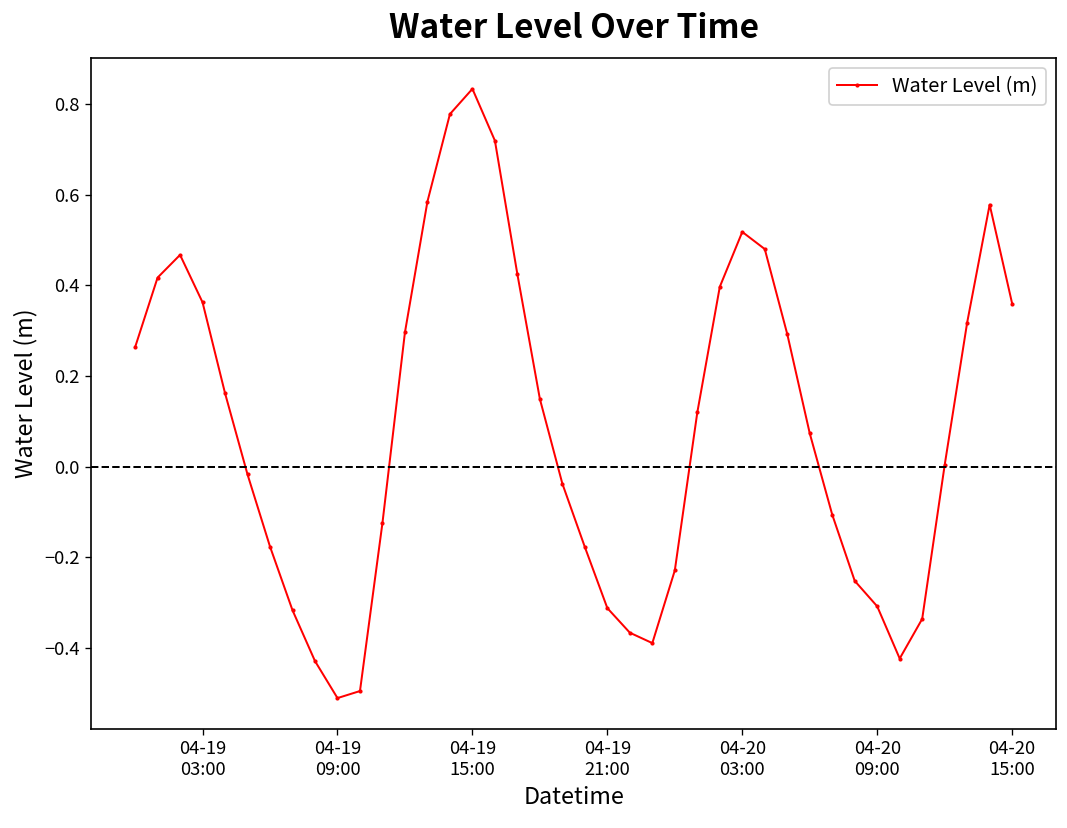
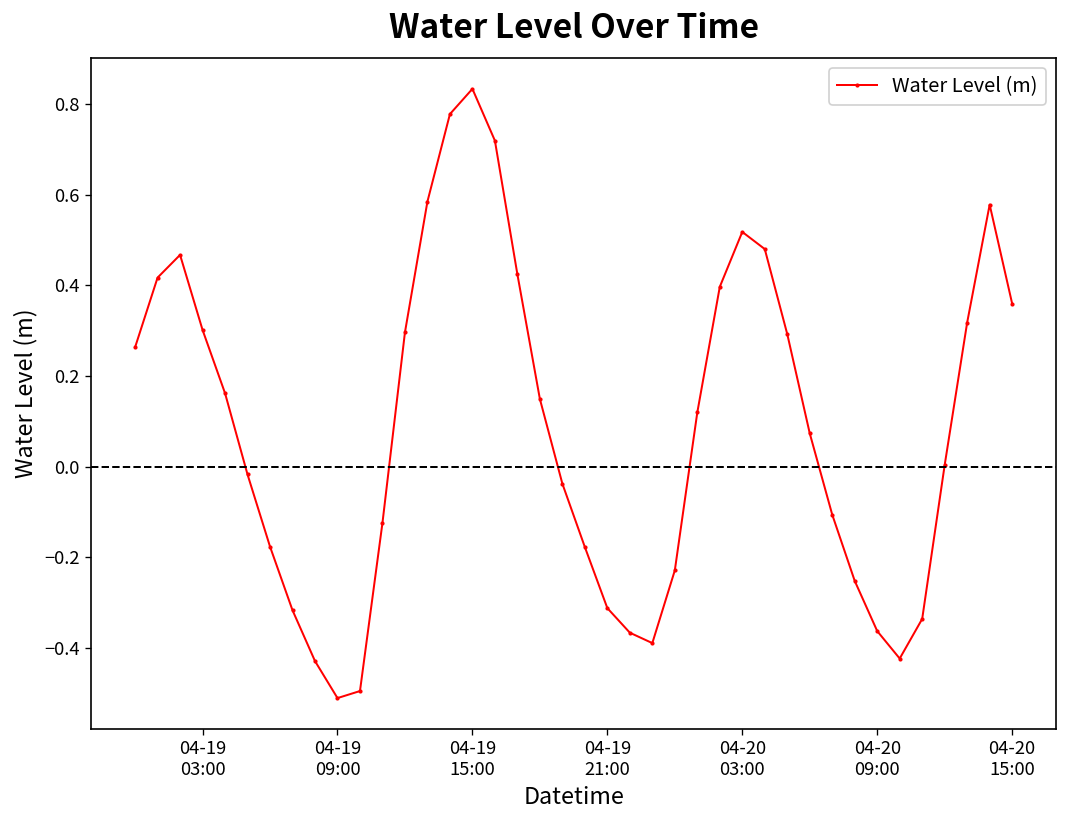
04-19 03:00: 0.36 -> 0.30
04-20 09:00: -0.31 -> -0.36
